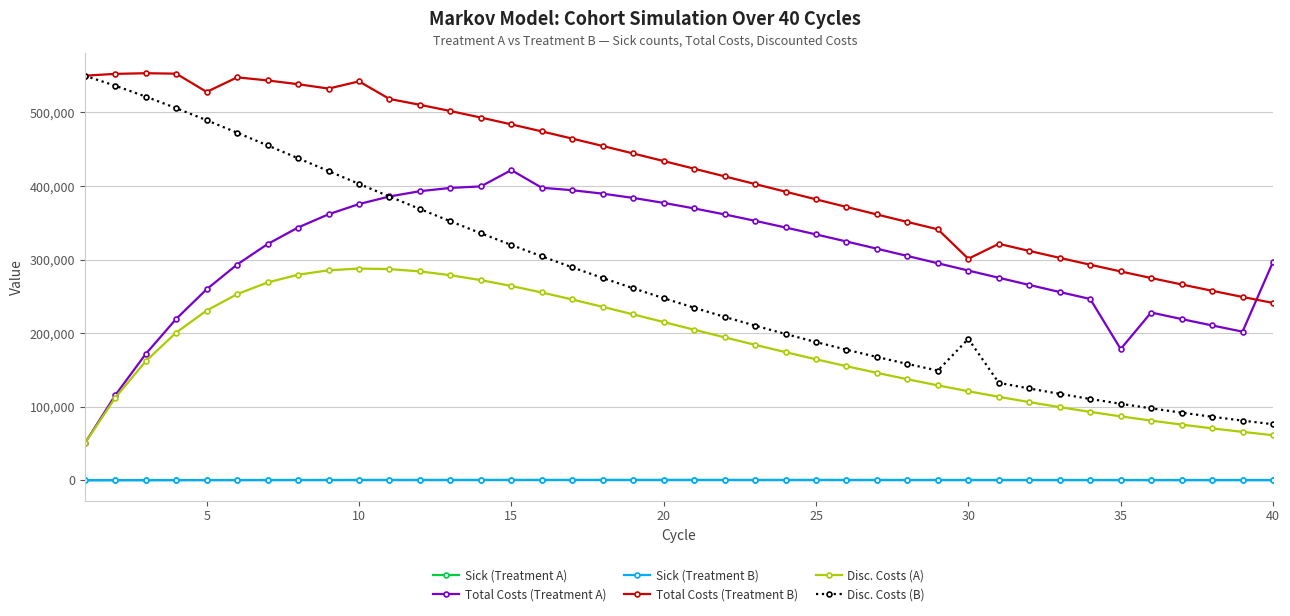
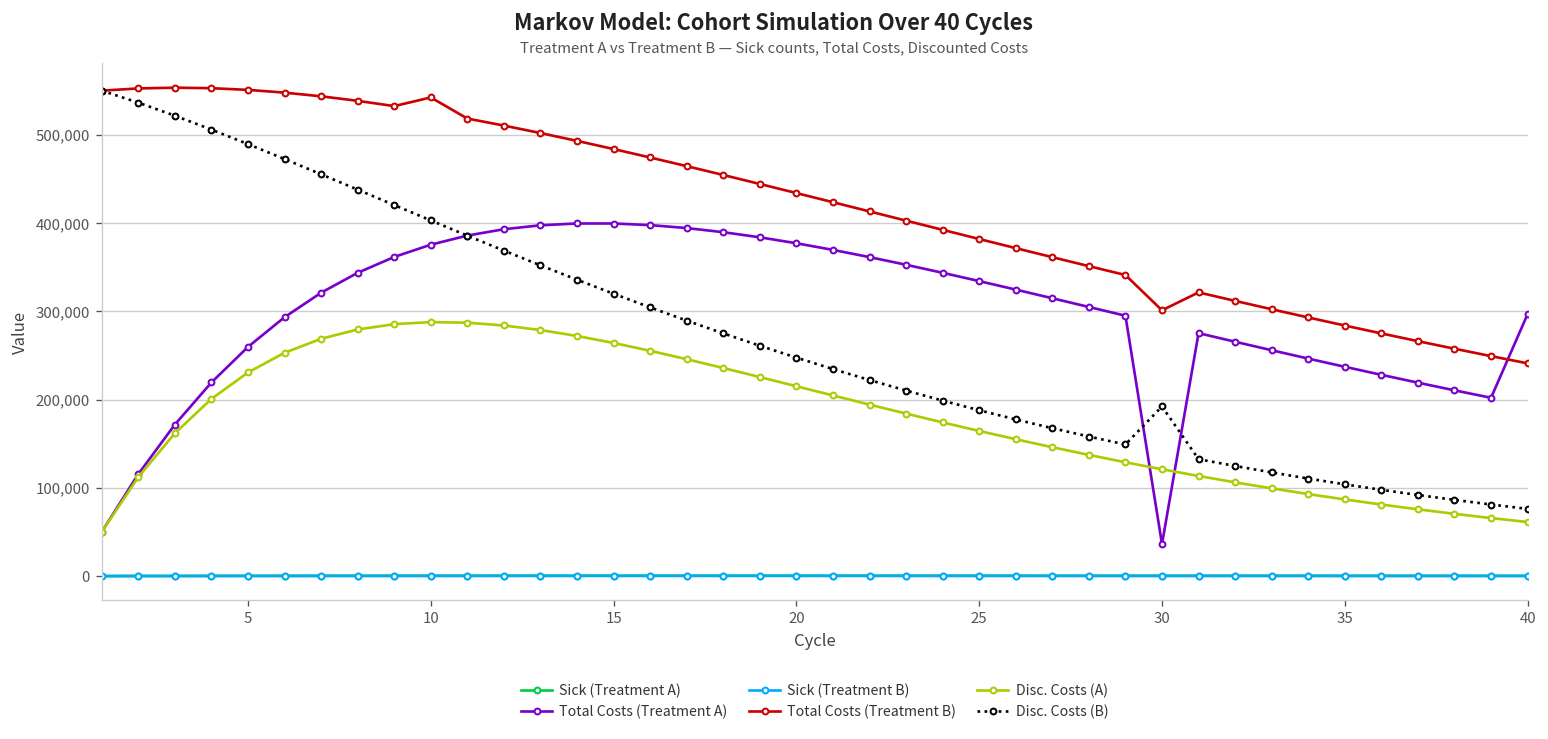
Total Costs (Treatment B), 5: 530,000 -> 550,000
Total Costs (Treatment A), 15: 420,000 -> 400,000
Total Costs (Treatment A), 30: 290,000 -> 40,000
Total Costs (Treatment A), 35: 180,000 -> 240,000
